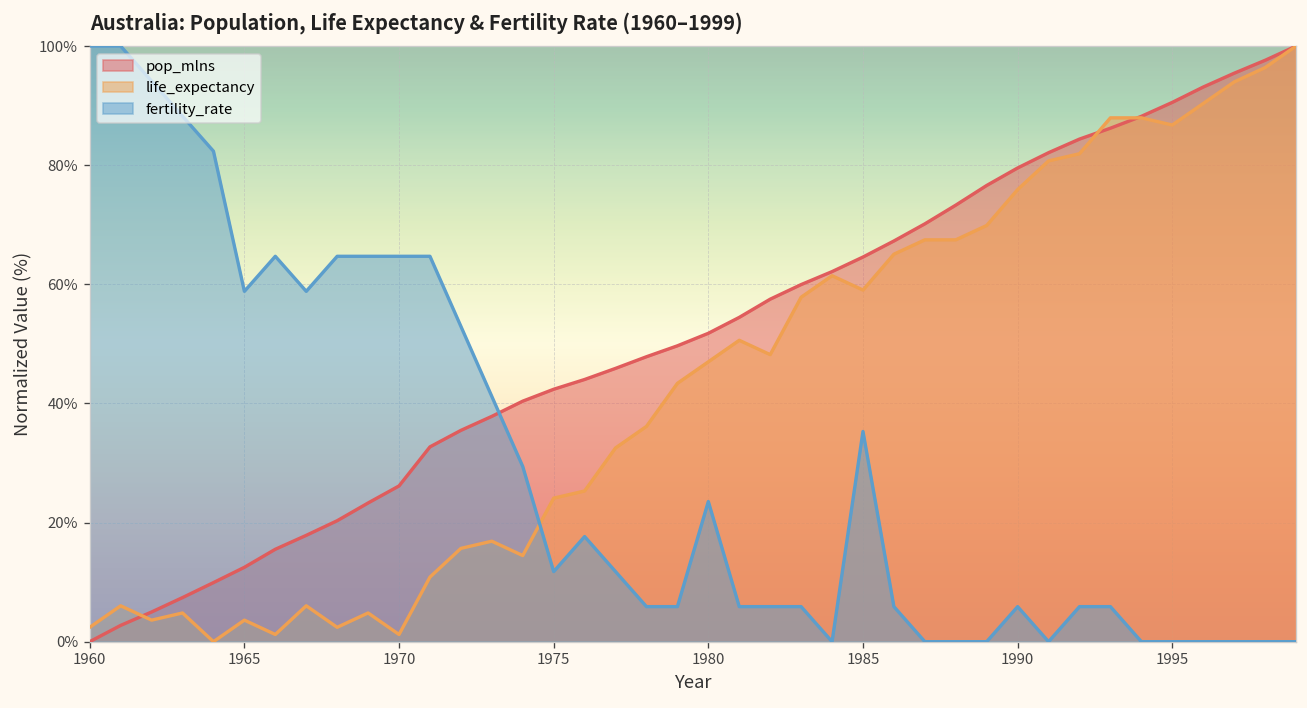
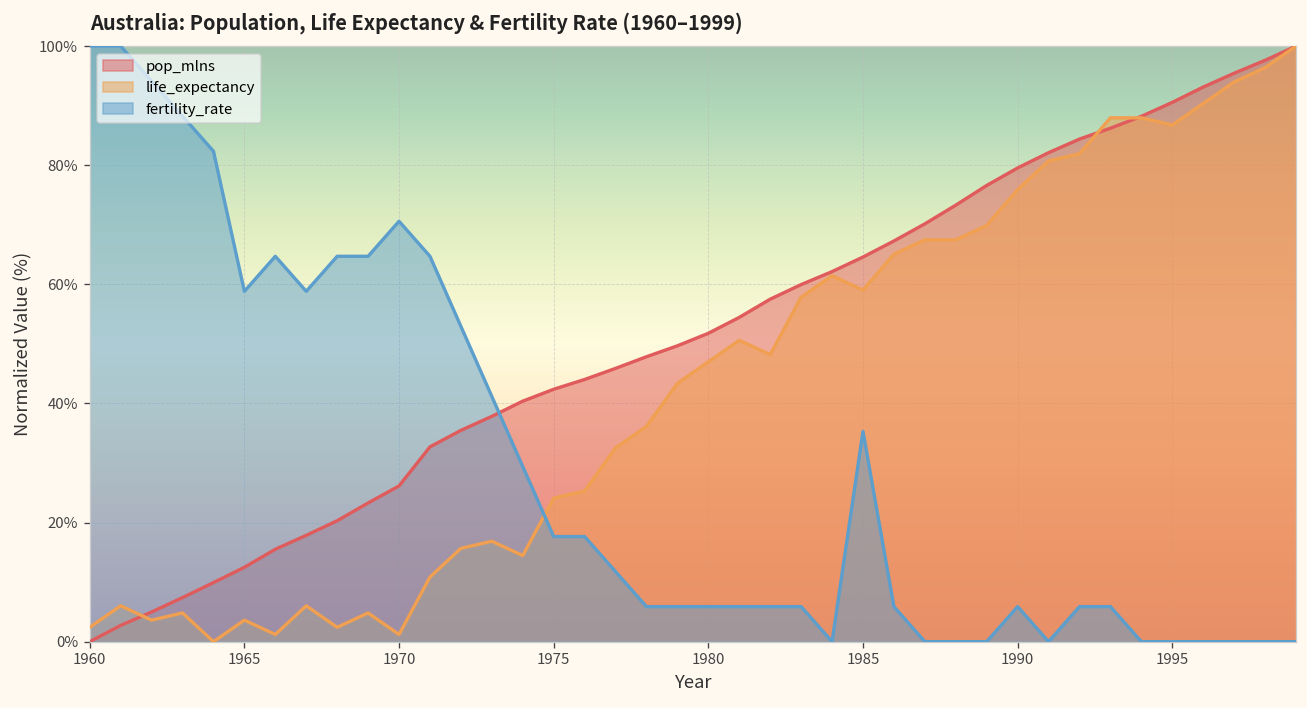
fertility_rate, 1970: 65% -> 71%
fertility_rate, 1975: 12% -> 18%
fertility_rate, 1980: 24% -> 6%
